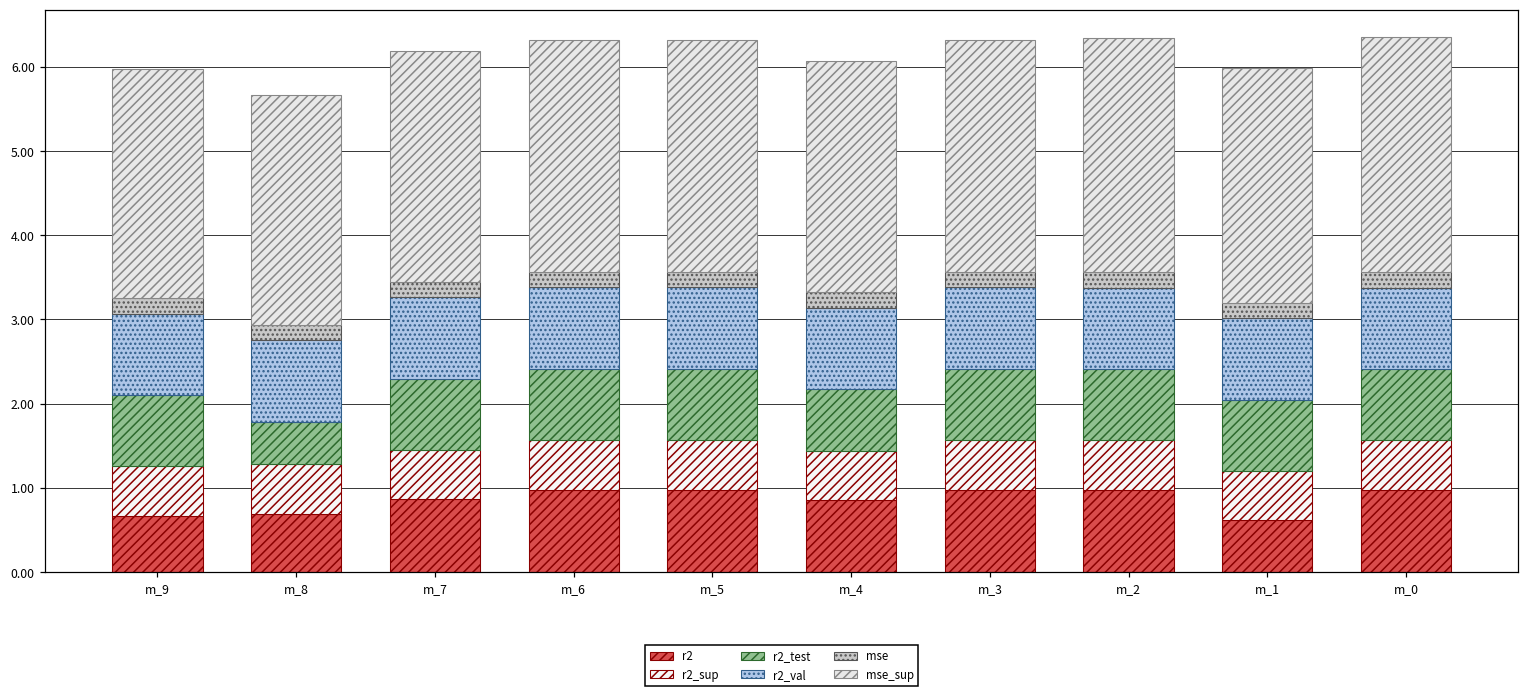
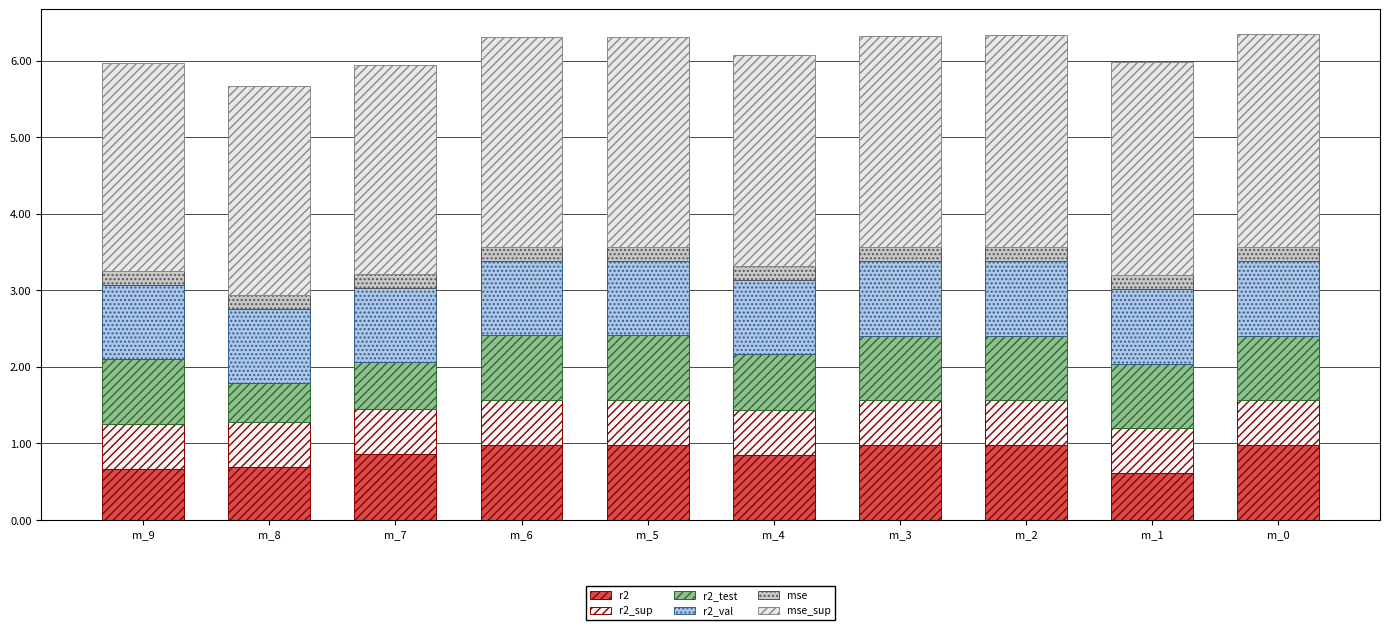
r2_test, m_7: 0.8 -> 0.6
